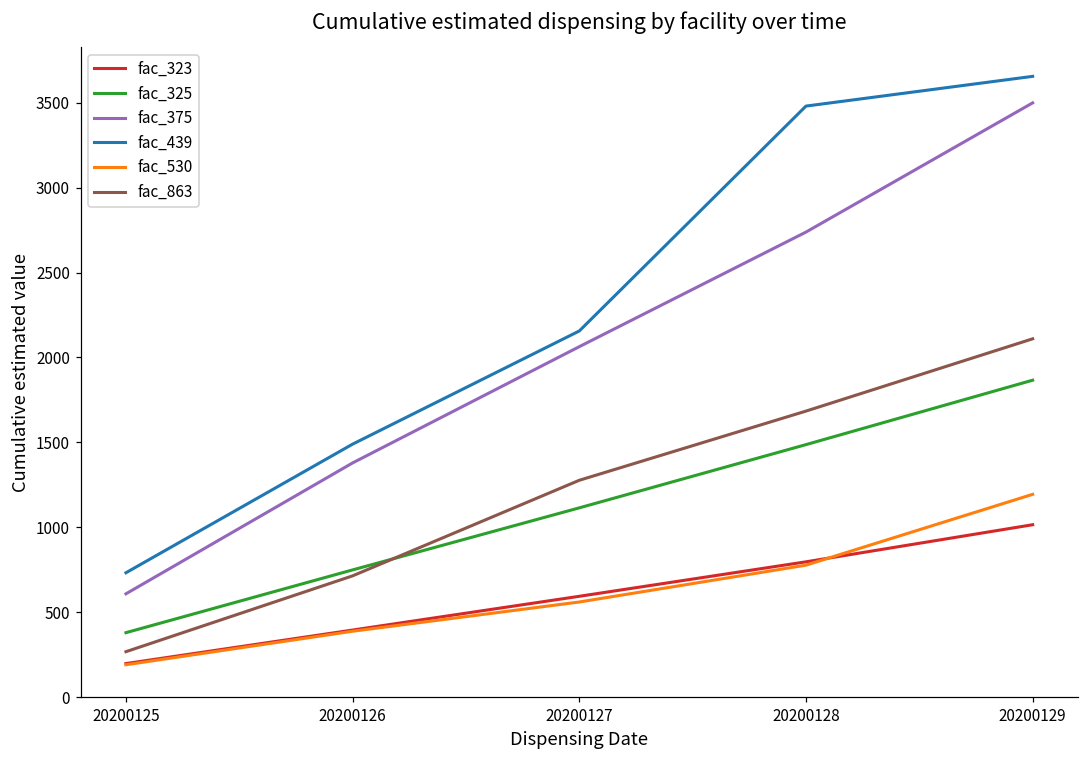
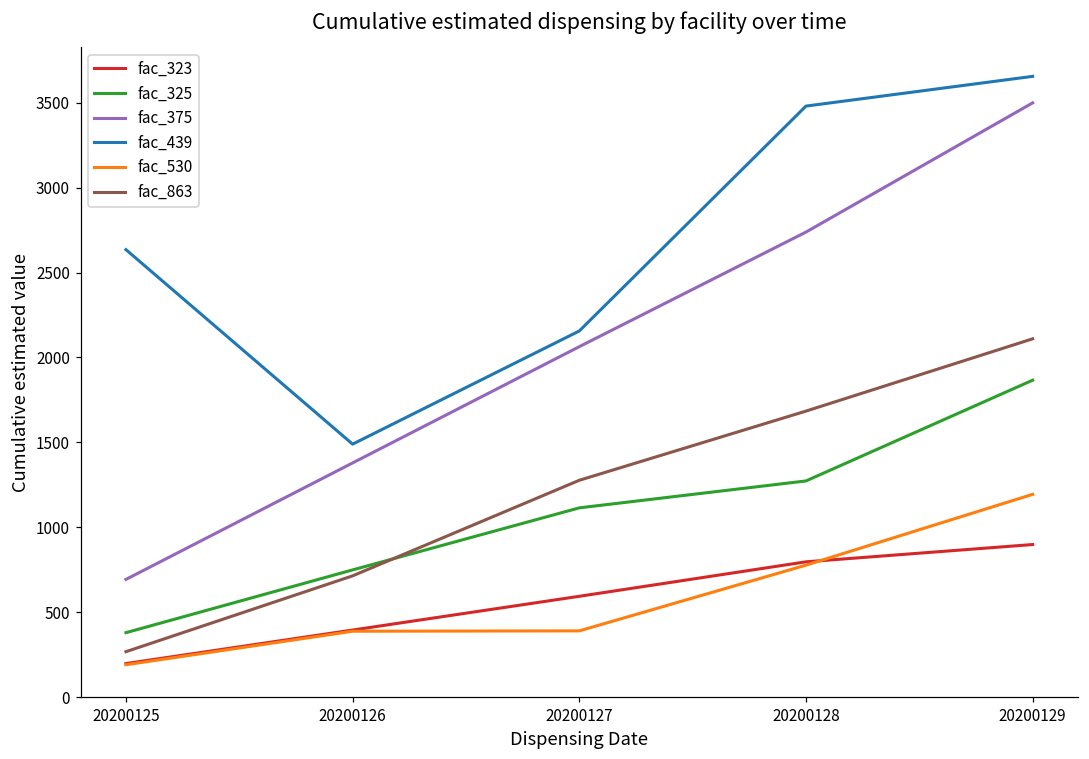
fac_375, 20200125: 610 -> 690
fac_439, 20200125: 730 -> 2630
fac_530, 20200127: 560 -> 390
fac_325, 20200128: 1490 -> 1270
fac_323, 20200129: 1020 -> 900
